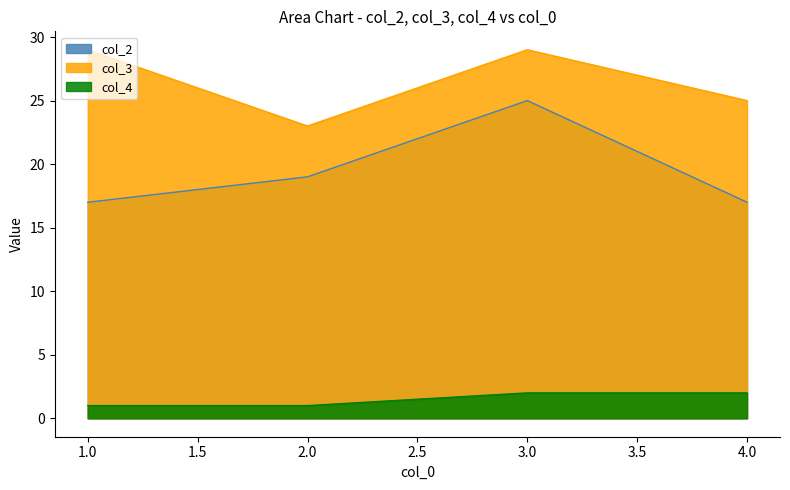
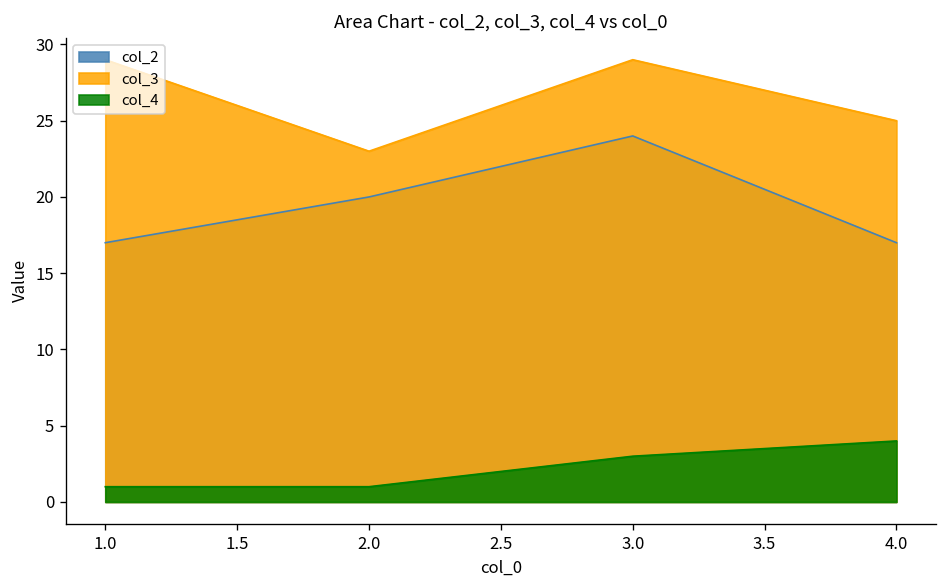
col_2, 2.0: 19 -> 20
col_2, 3.0: 25 -> 24
col_4, 3.0: 2 -> 3
col_4, 4.0: 2 -> 4
